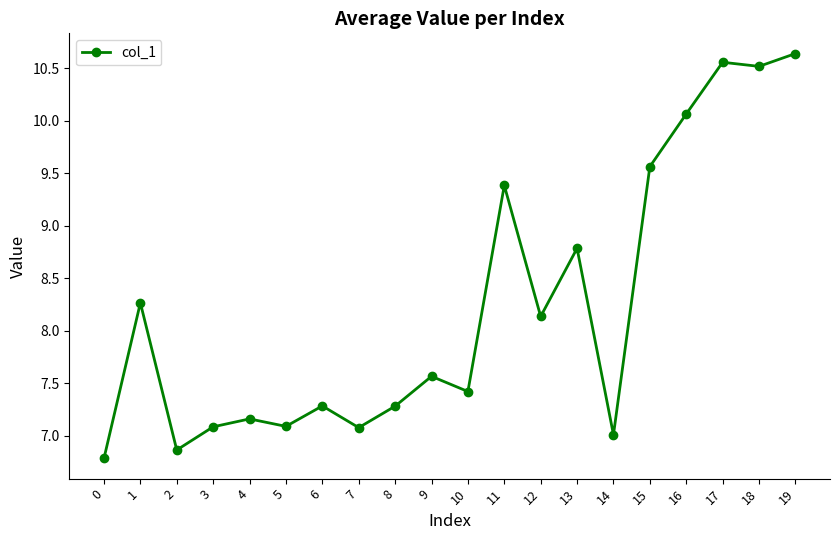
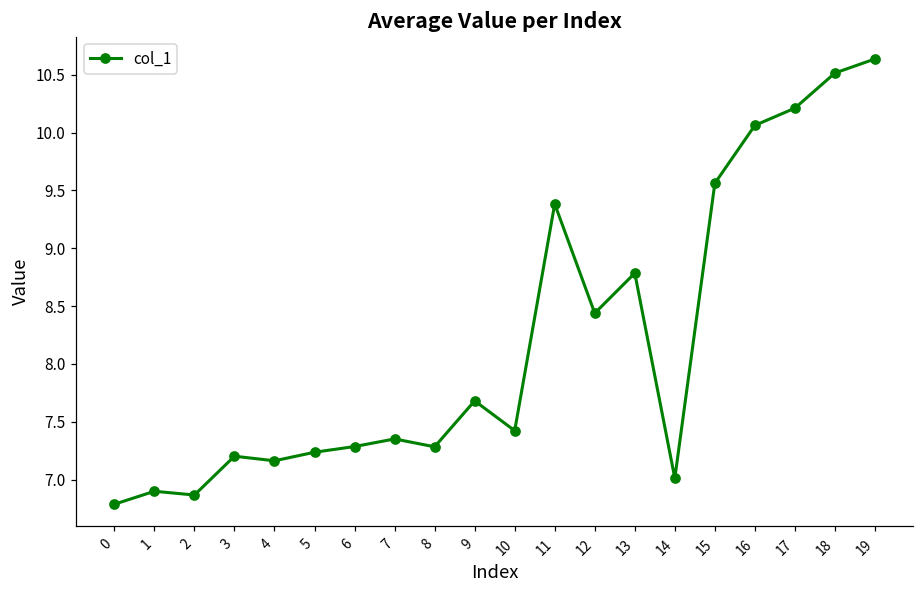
1: 8.27 -> 6.90
3: 7.09 -> 7.20
5: 7.09 -> 7.24
7: 7.08 -> 7.35
9: 7.57 -> 7.68
12: 8.14 -> 8.44
17: 10.56 -> 10.21
